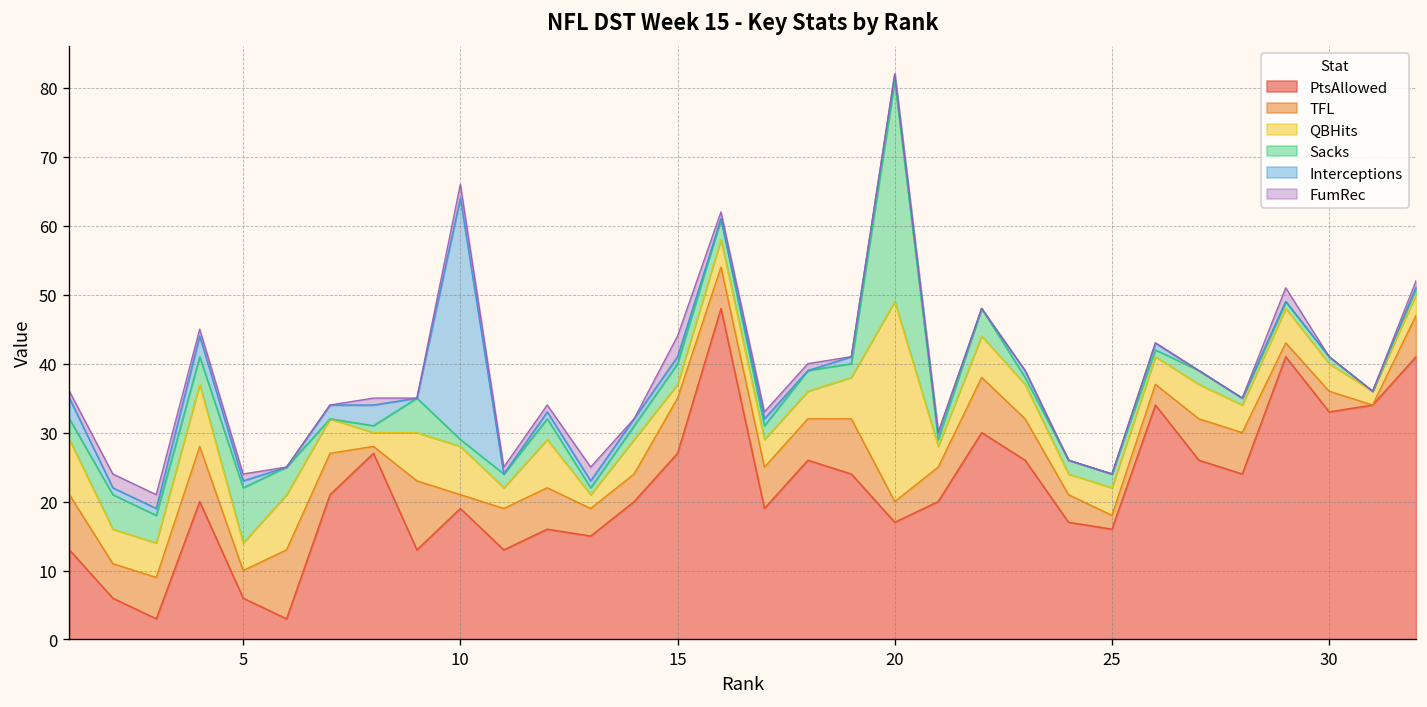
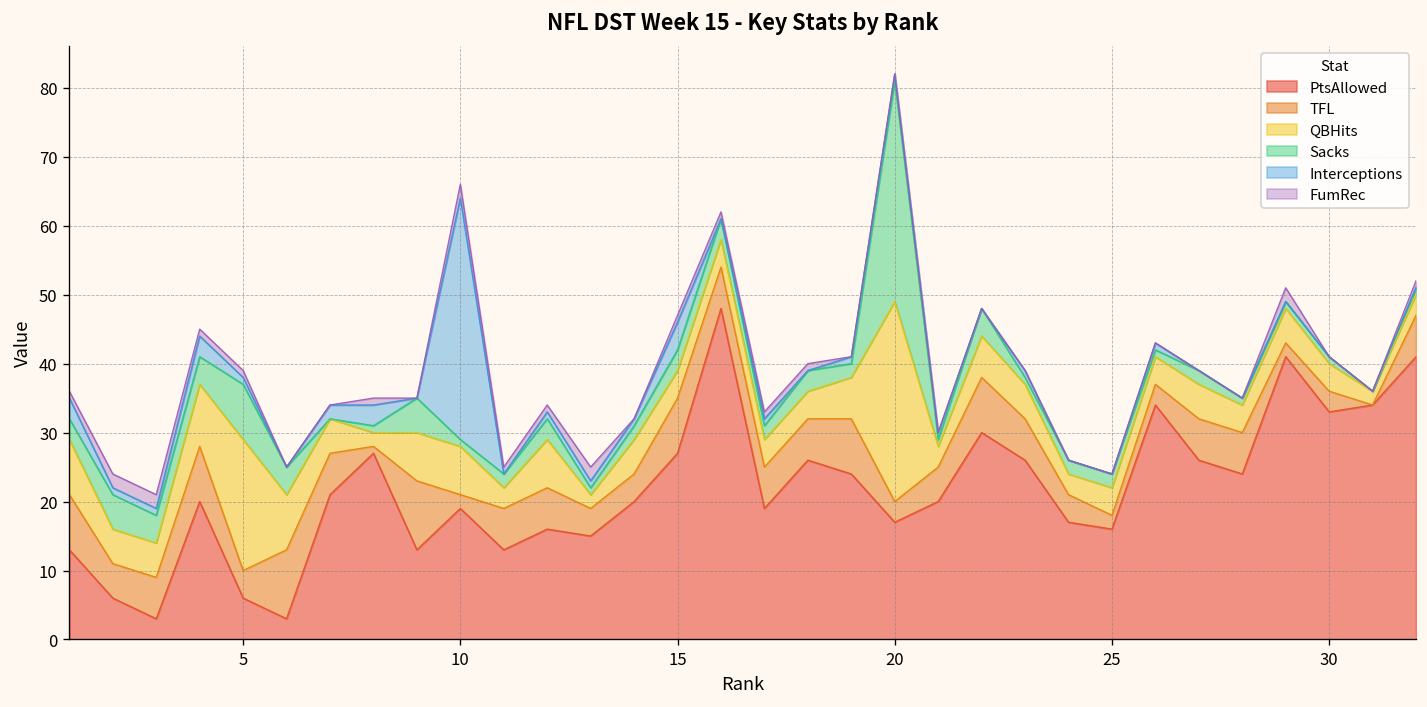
QBHits, 5: 4 -> 19
QBHits, 15: 2 -> 4
Interceptions, 15: 1 -> 4
FumRec, 15: 3 -> 1
